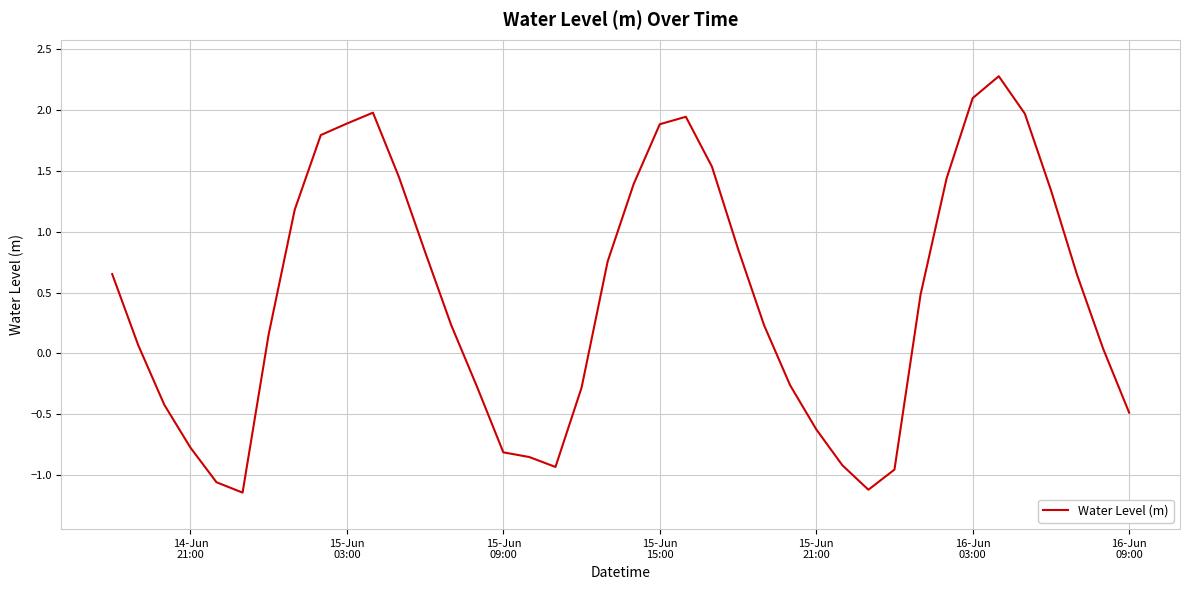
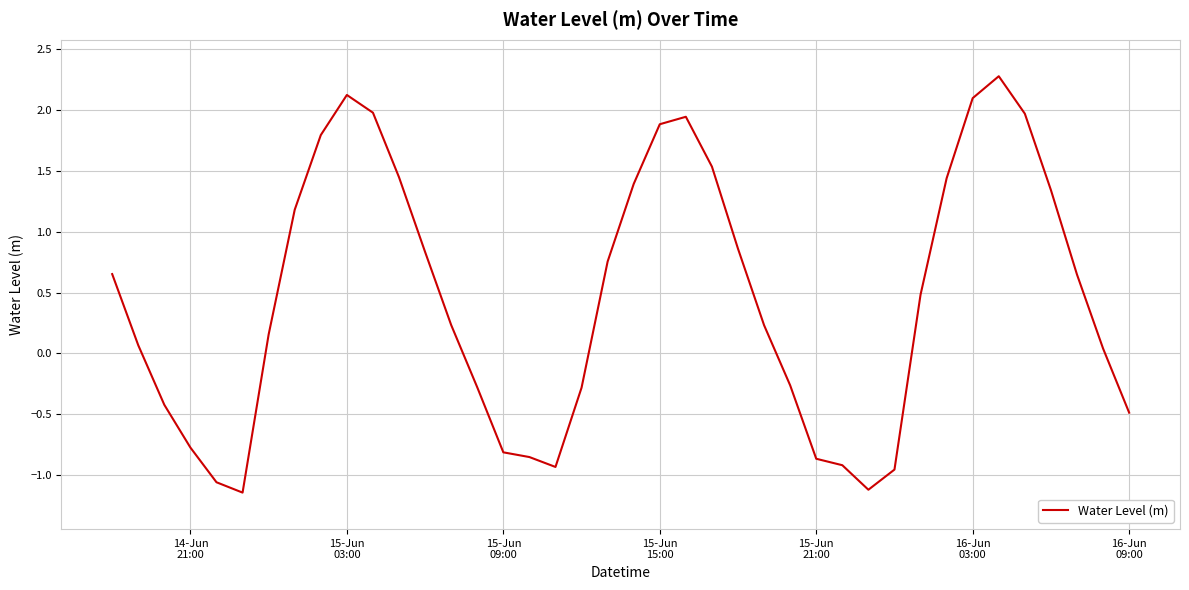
15-Jun 03:00: 1.89 -> 2.12
15-Jun 21:00: -0.62 -> -0.87
